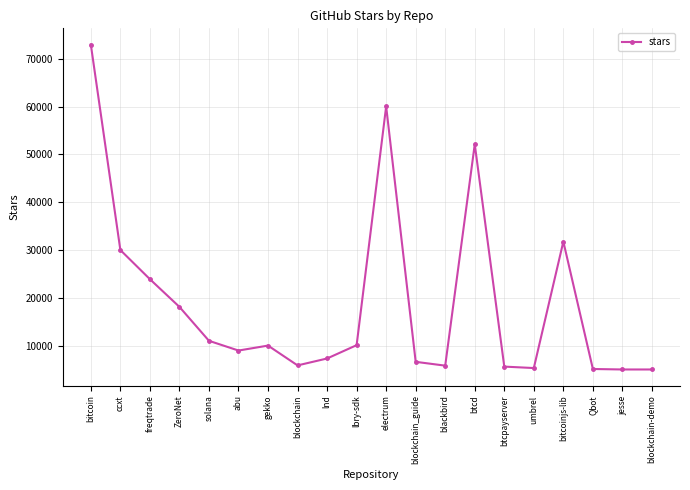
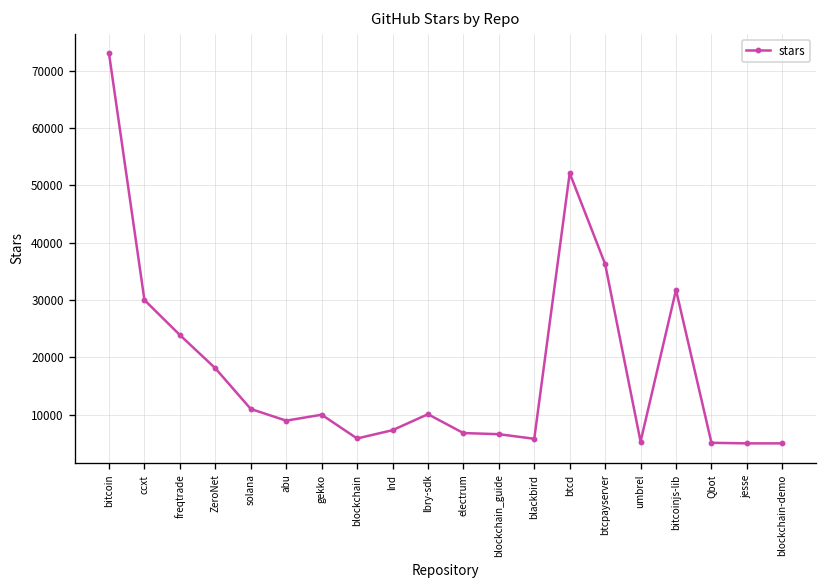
electrum: 60000 -> 7000
btcpayserver: 6000 -> 36000
